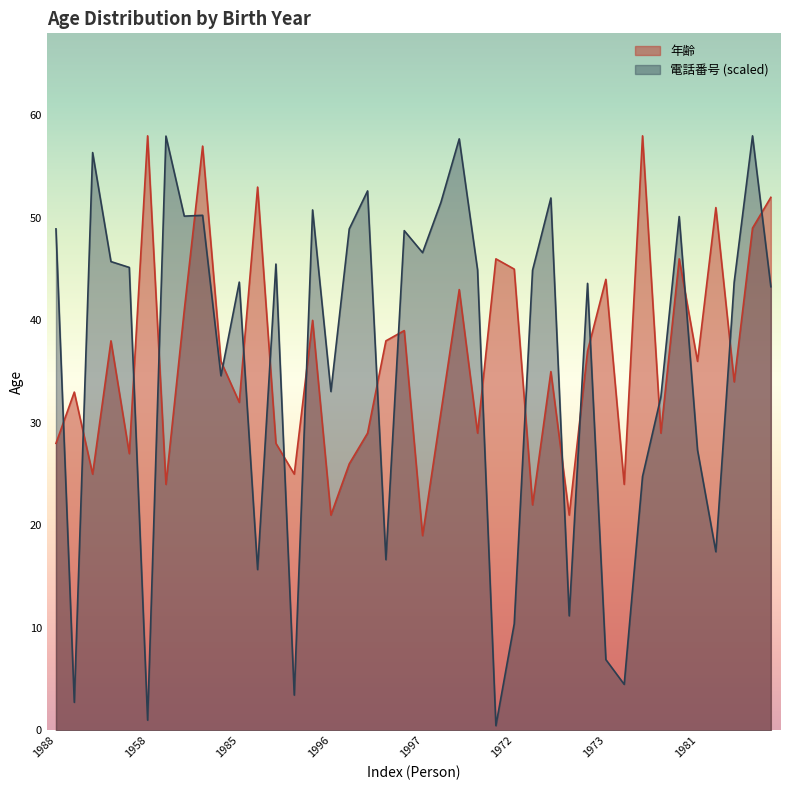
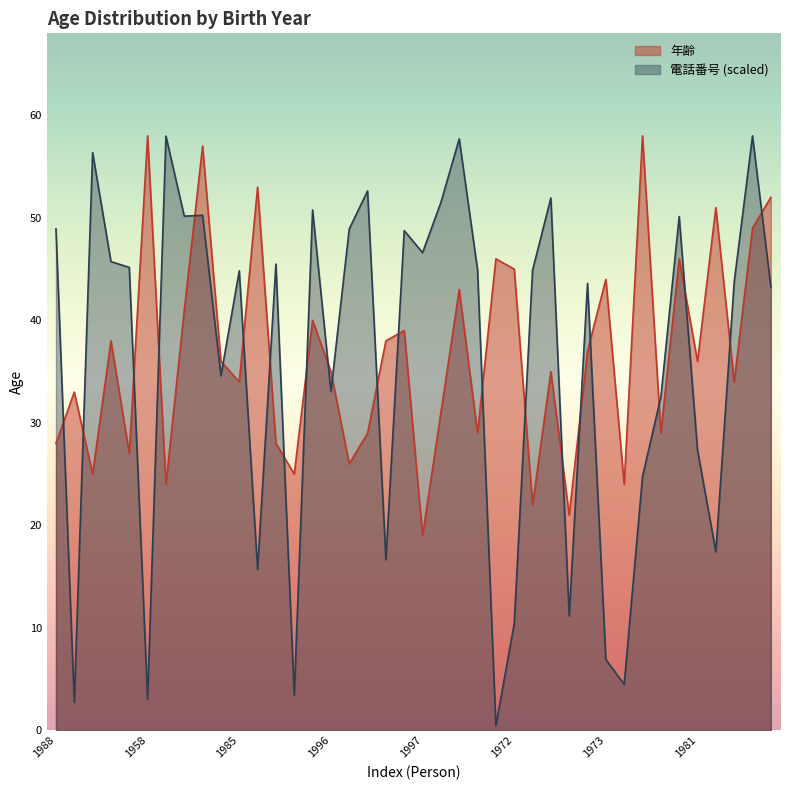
電話番号 (scaled), 1958: 1.0 -> 3.1
年齢, 1985: 32 -> 34
電話番号 (scaled), 1985: 43.7 -> 44.8
年齢, 1996: 21 -> 35
